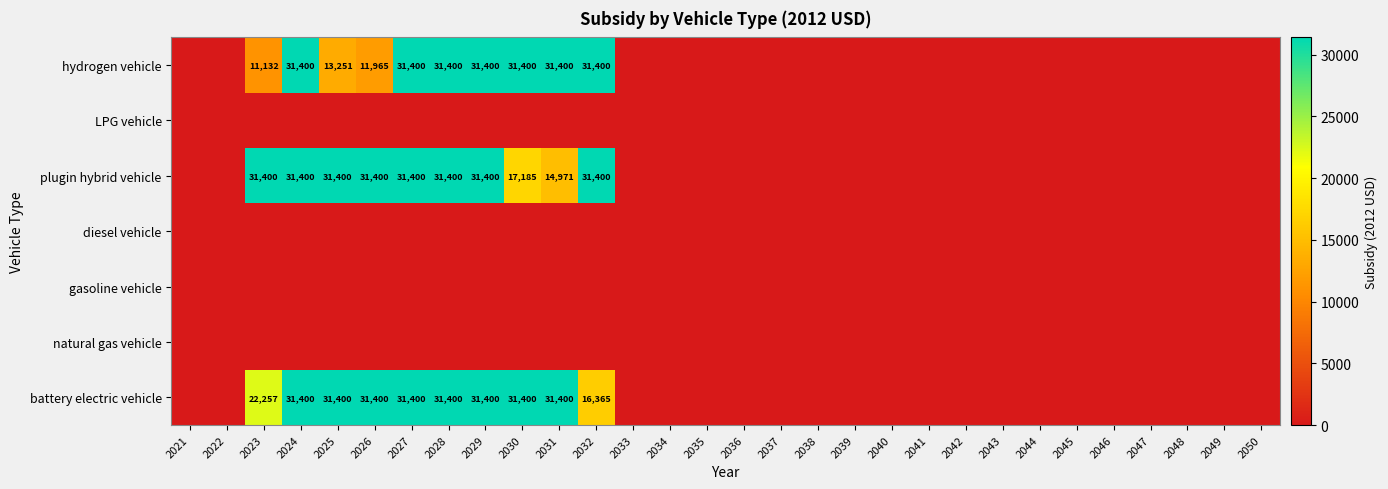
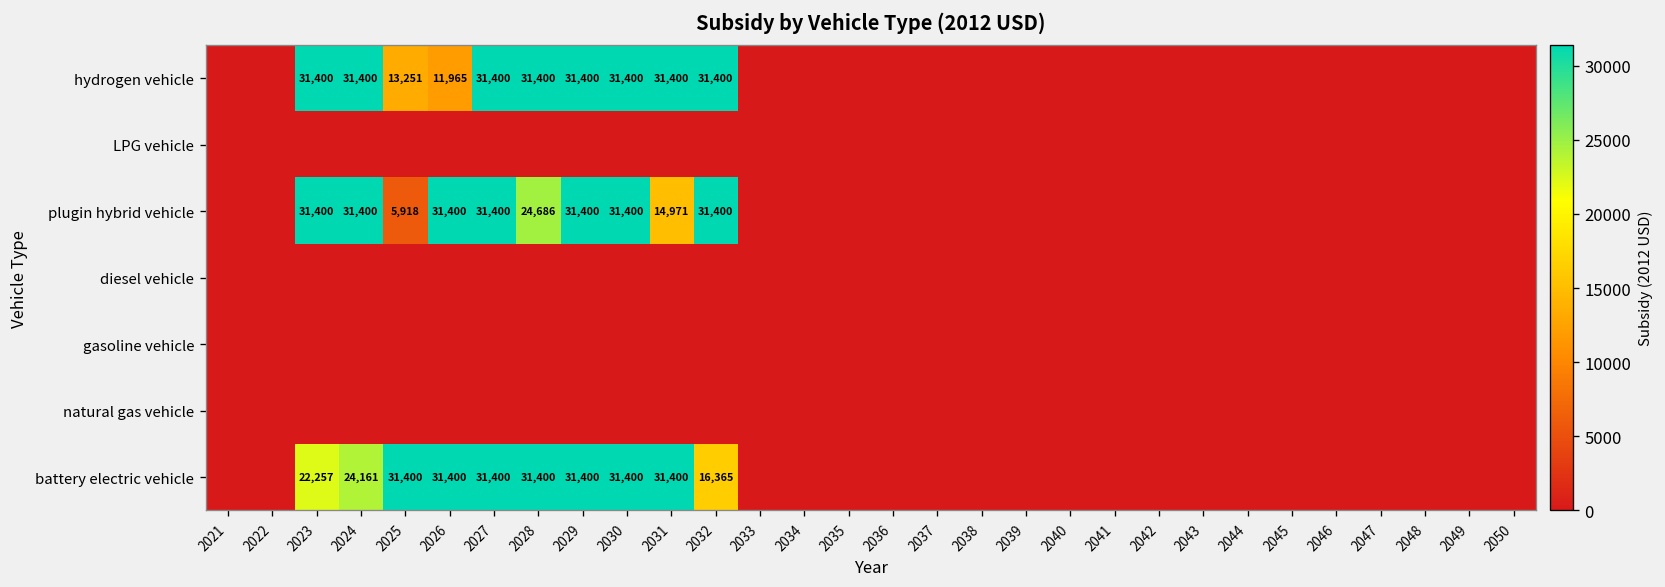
hydrogen vehicle, 2023: 11,132 -> 31,400
plugin hybrid vehicle, 2025: 31,400 -> 5,918
plugin hybrid vehicle, 2028: 31,400 -> 24,686
plugin hybrid vehicle, 2030: 17,185 -> 31,400
battery electric vehicle, 2024: 31,400 -> 24,161
